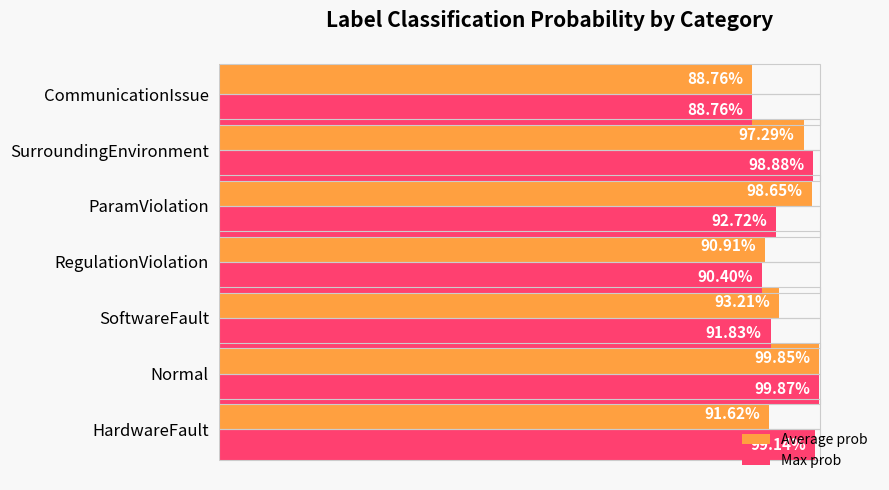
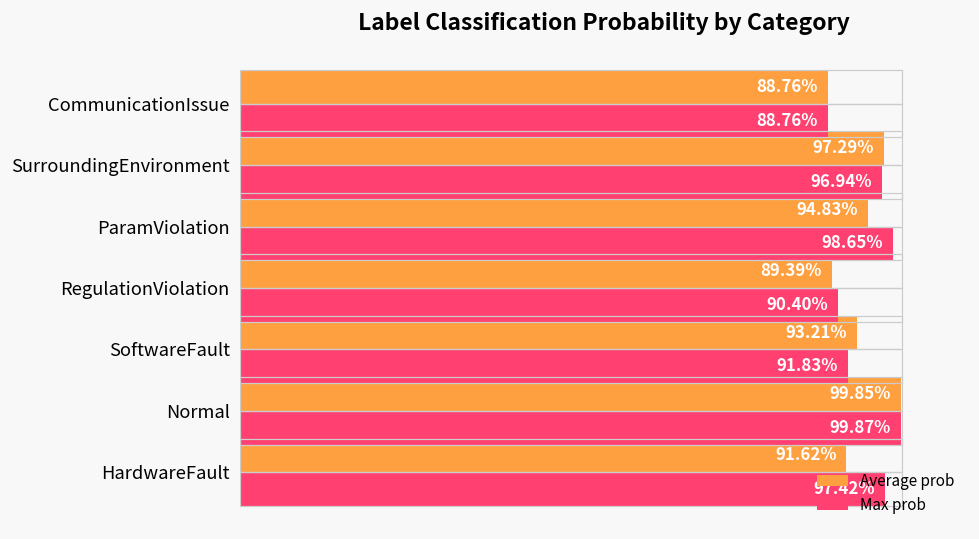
Max prob, SurroundingEnvironment: 98.88% -> 96.94%
Average prob, ParamViolation: 98.65% -> 94.83%
Max prob, ParamViolation: 92.72% -> 98.65%
Average prob, RegulationViolation: 90.91% -> 89.39%
Max prob, HardwareFault: 99.14% -> 97.42%
